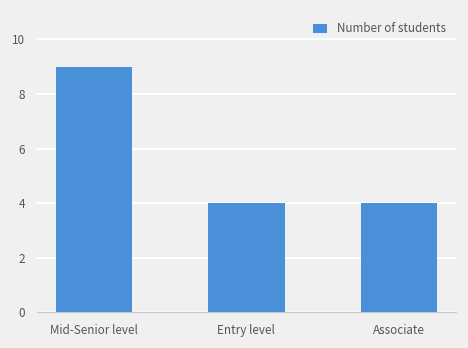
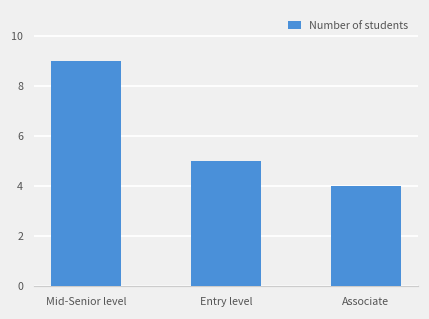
Entry level: 4 -> 5
